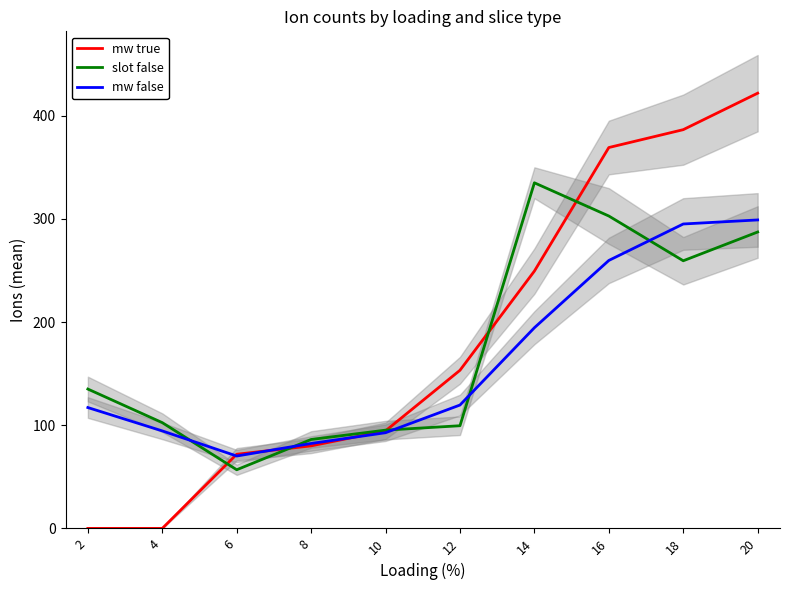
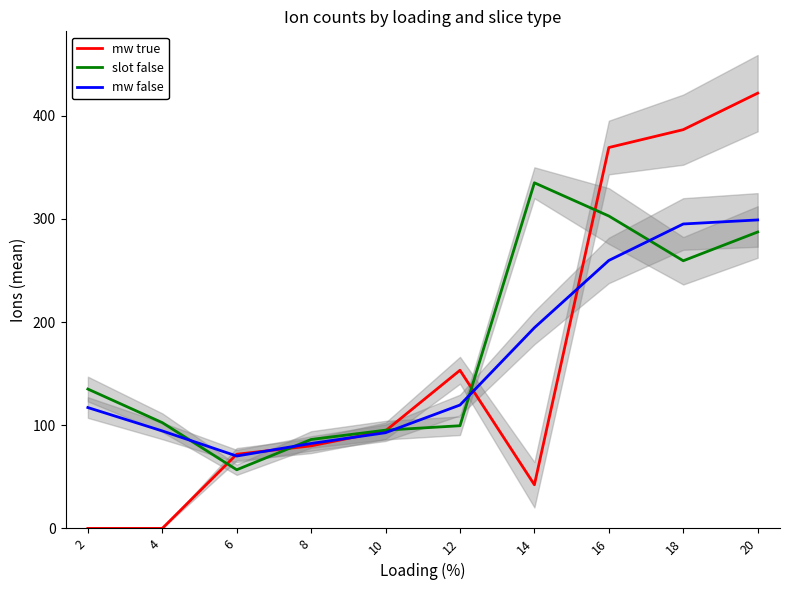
mw true, 14: 249 -> 42
